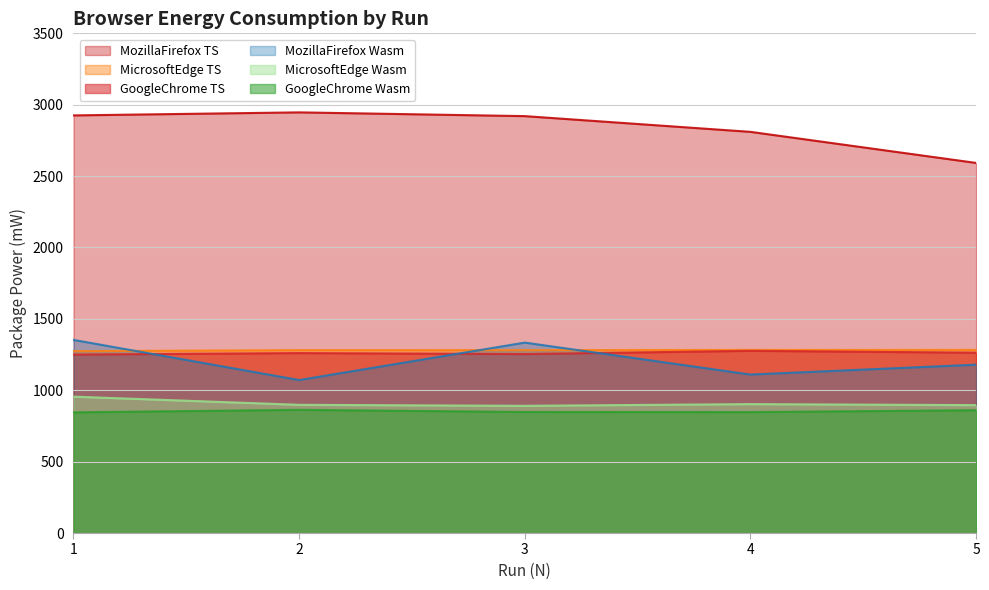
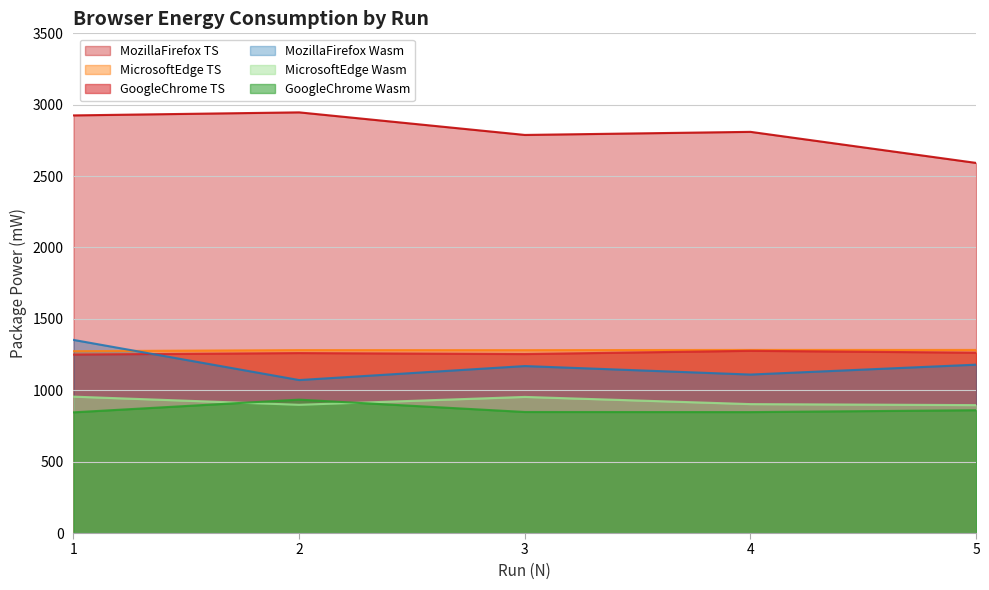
GoogleChrome Wasm, 2: 860 -> 930
MozillaFirefox TS, 3: 2920 -> 2790
MozillaFirefox Wasm, 3: 1330 -> 1170
MicrosoftEdge Wasm, 3: 890 -> 950
